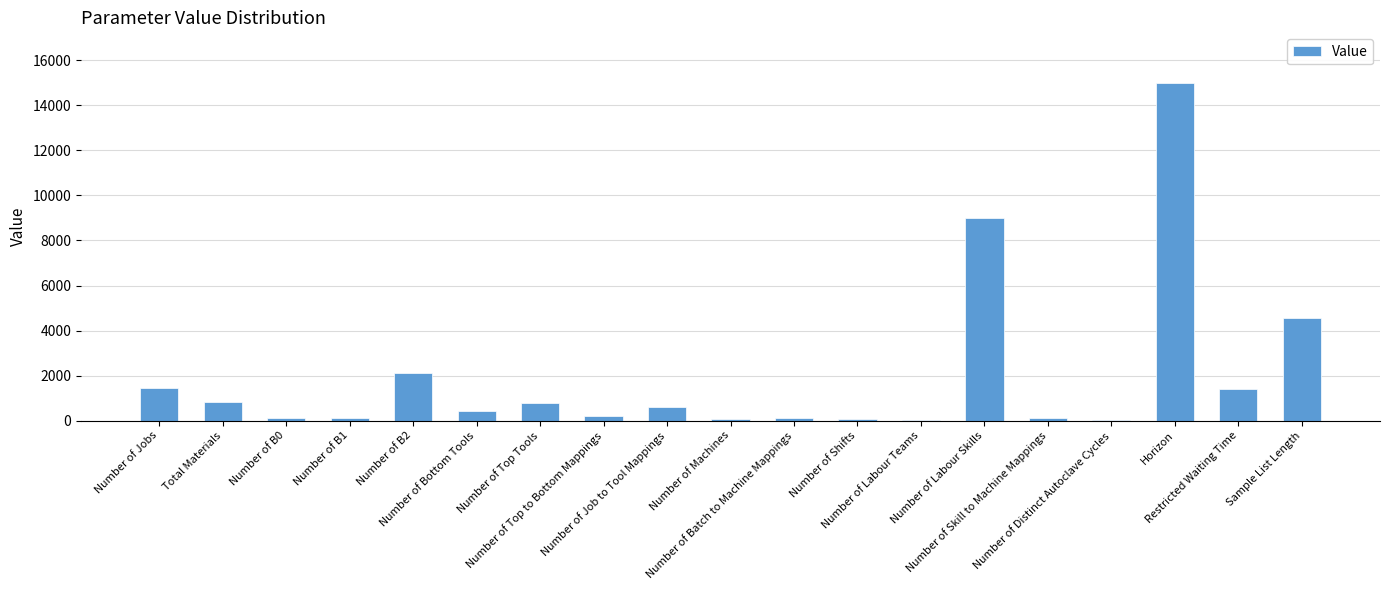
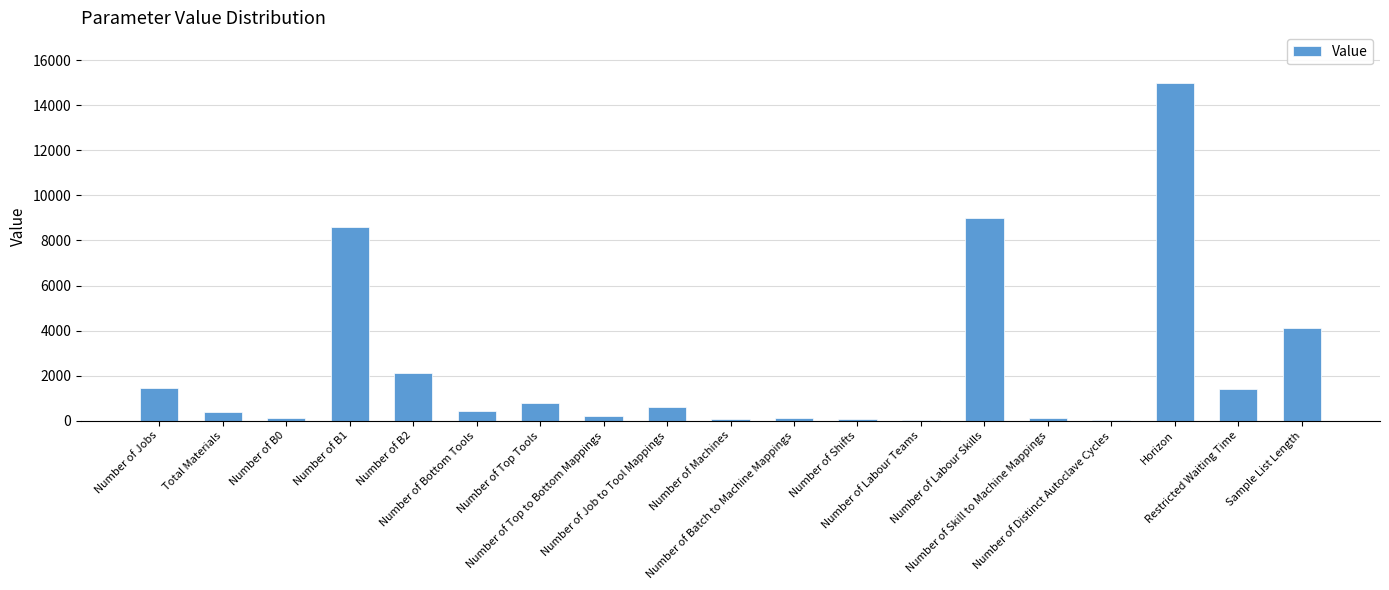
Total Materials: 800 -> 400
Number of B1: 100 -> 8600
Sample List Length: 4600 -> 4100
